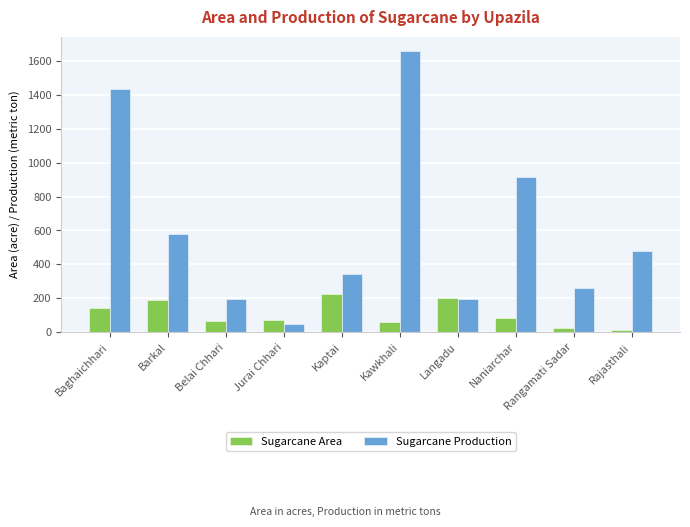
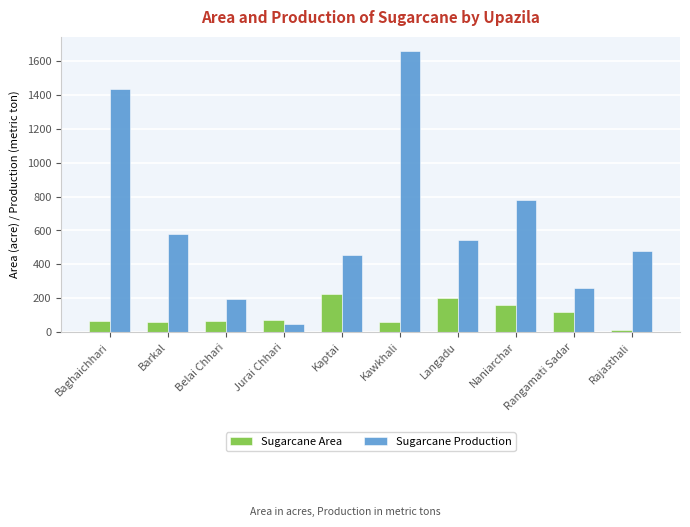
Sugarcane Area, Baghaichhari: 140 -> 70
Sugarcane Area, Barkal: 190 -> 60
Sugarcane Production, Kaptai: 340 -> 460
Sugarcane Production, Langadu: 200 -> 550
Sugarcane Area, Naniarchar: 90 -> 160
Sugarcane Production, Naniarchar: 920 -> 780
Sugarcane Area, Rangamati Sadar: 30 -> 120
